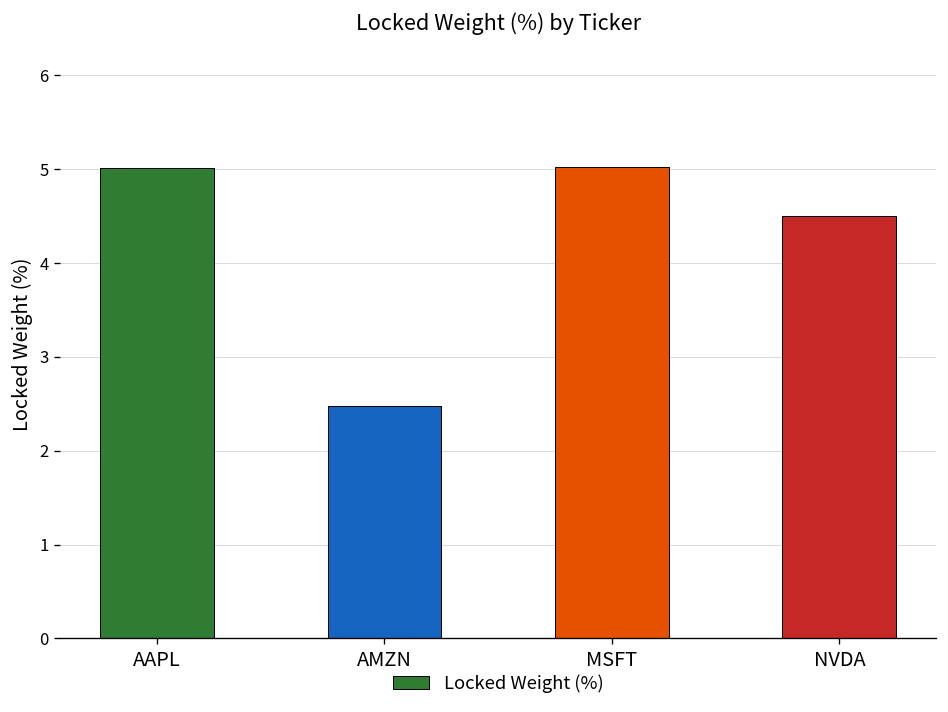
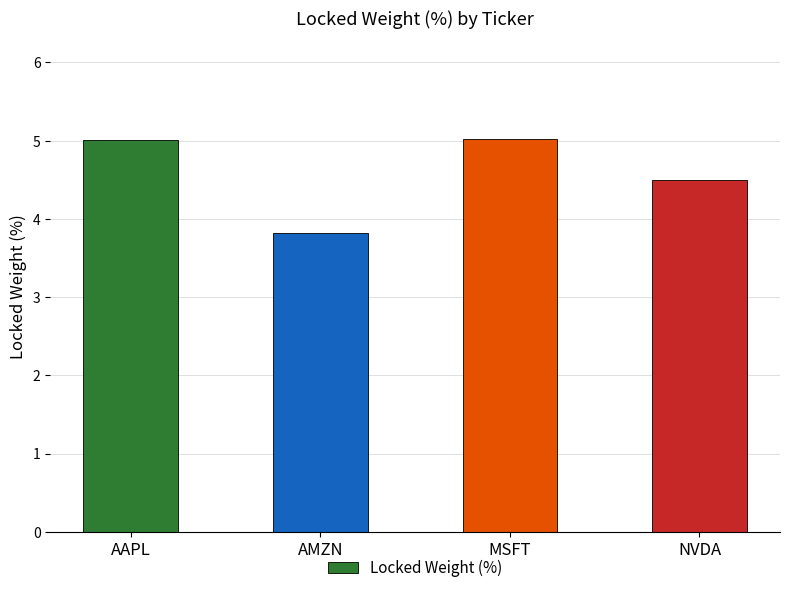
AMZN: 2.5 -> 3.8
